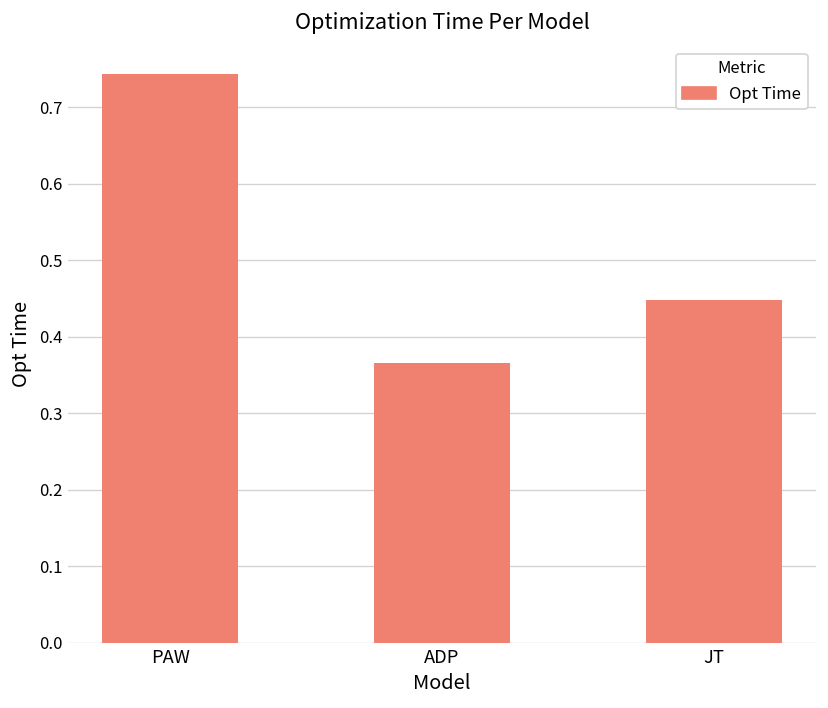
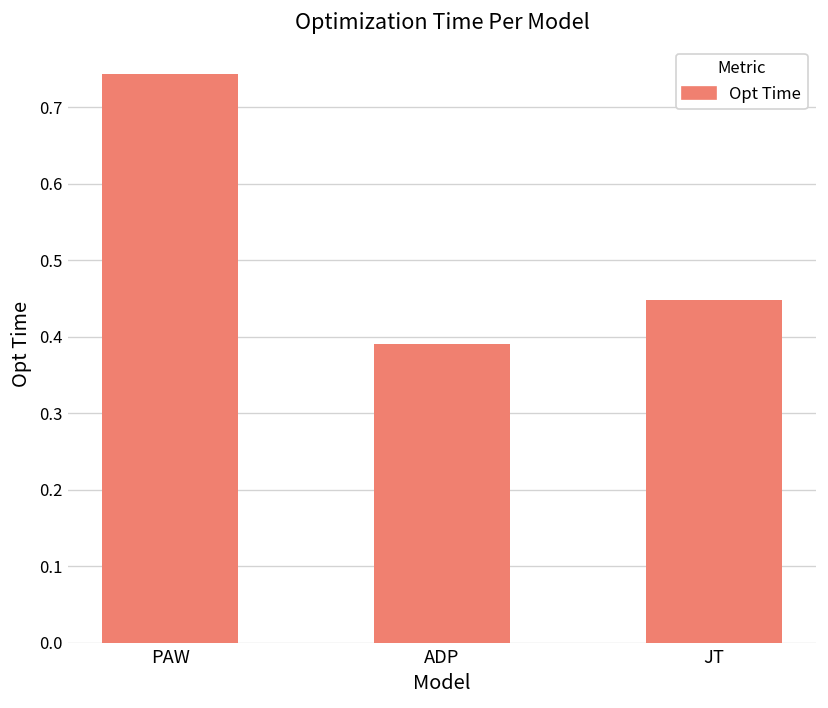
ADP: 0.37 -> 0.39
